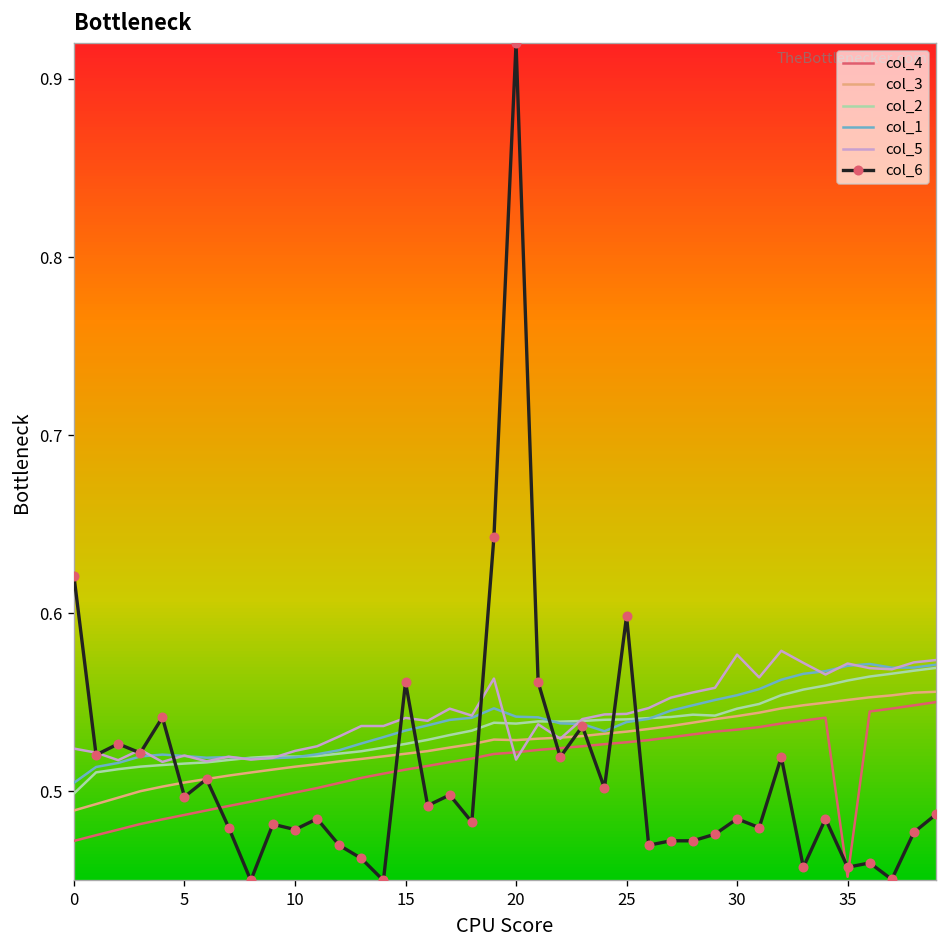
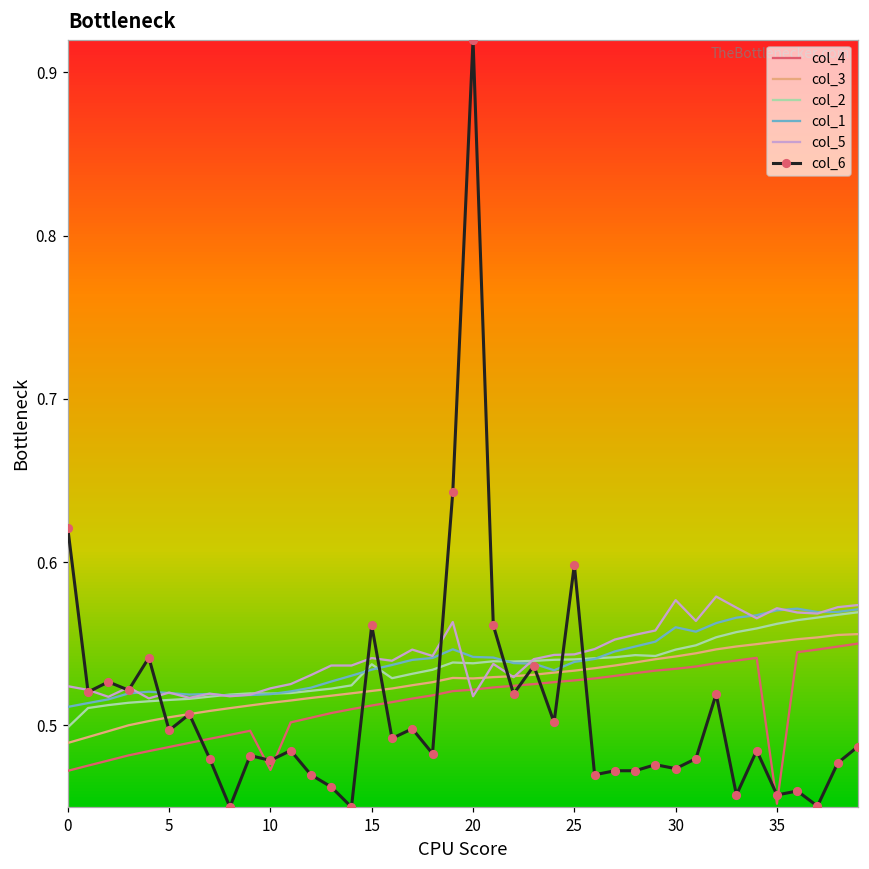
col_1, 0: 0.505 -> 0.511
col_4, 10: 0.499 -> 0.473
col_2, 15: 0.527 -> 0.537
col_1, 30: 0.554 -> 0.560
col_6, 30: 0.485 -> 0.474
